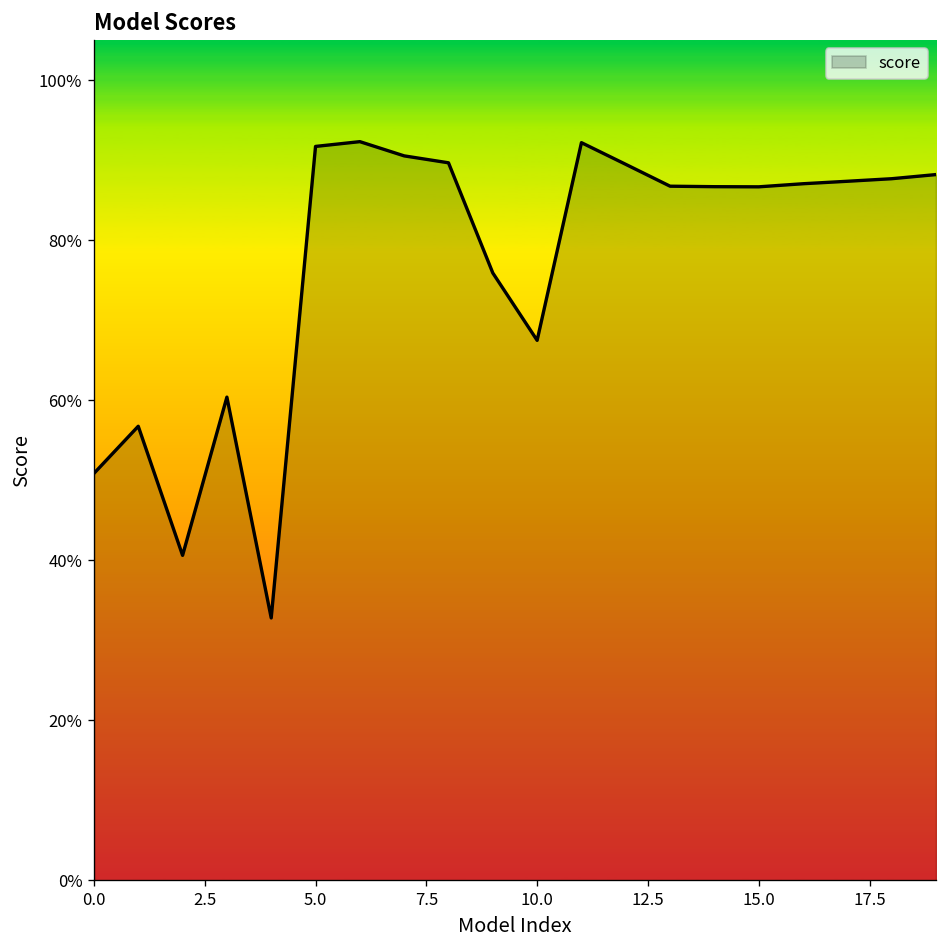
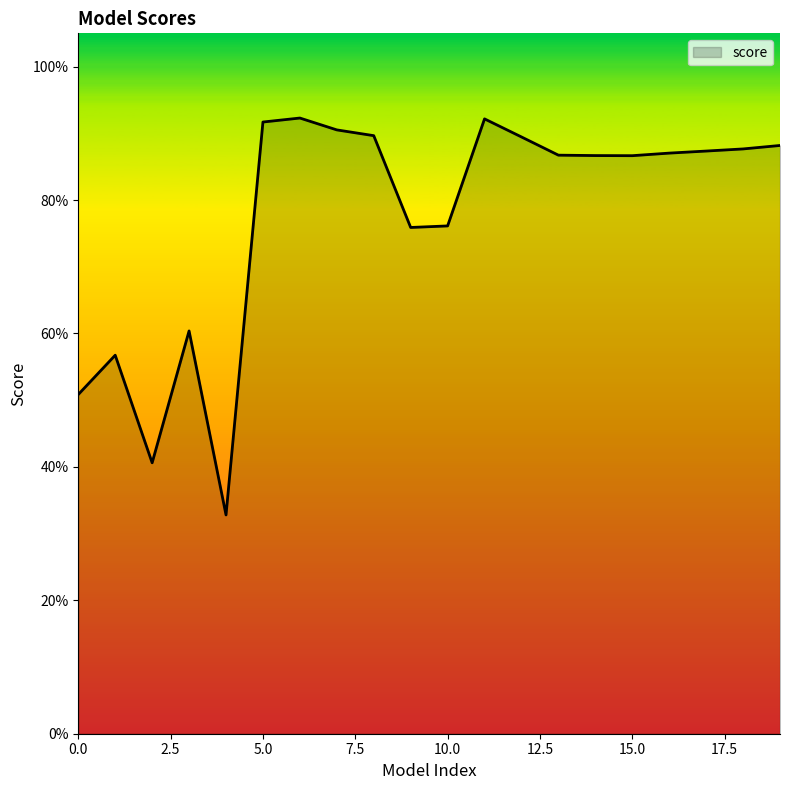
10.0: 67% -> 76%
